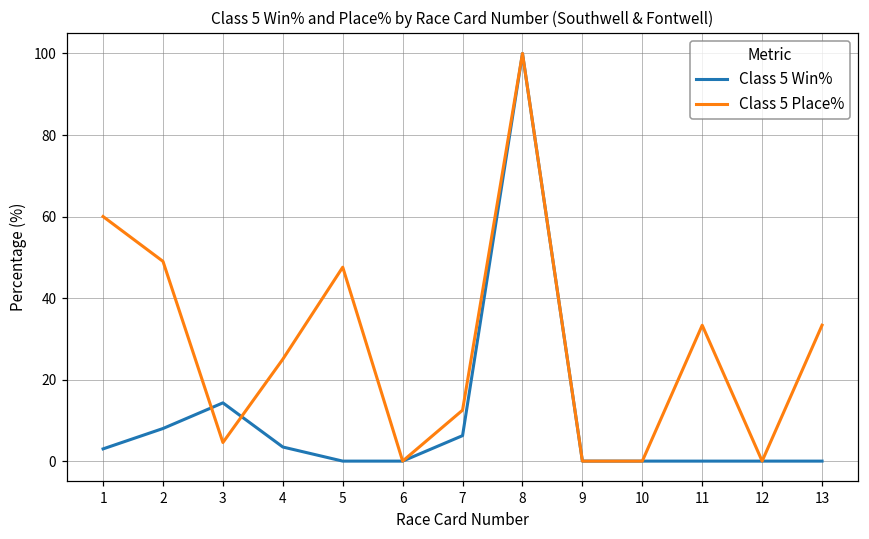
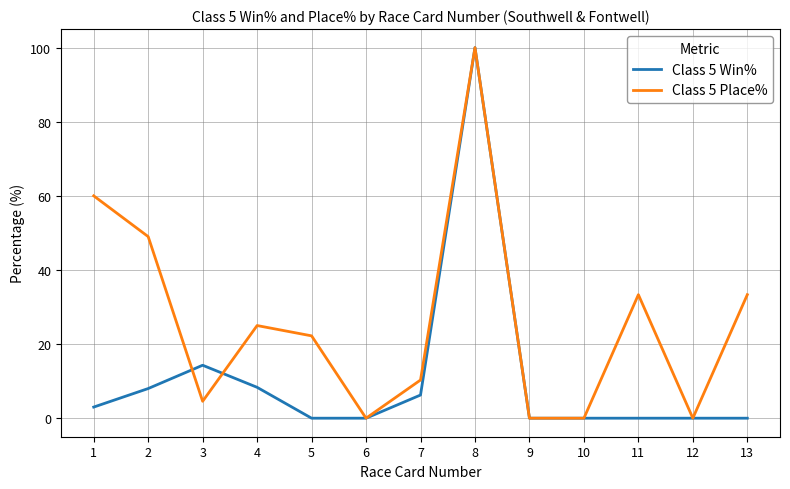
Class 5 Win%, 4: 3 -> 8
Class 5 Place%, 5: 48 -> 22
Class 5 Place%, 7: 13 -> 10
